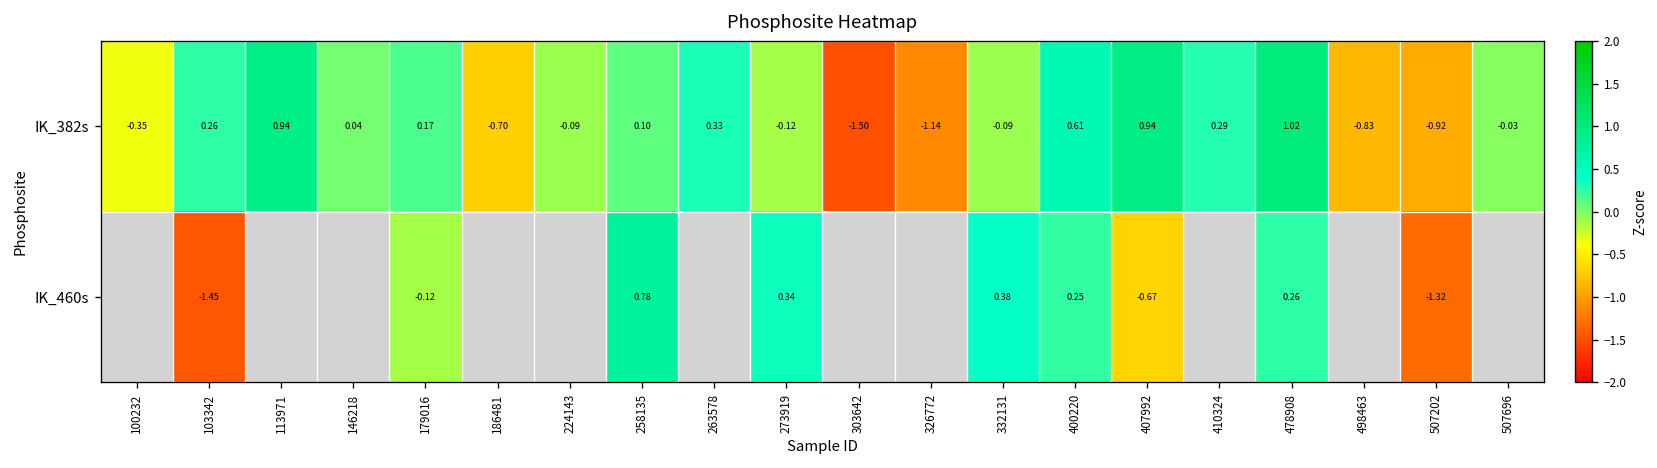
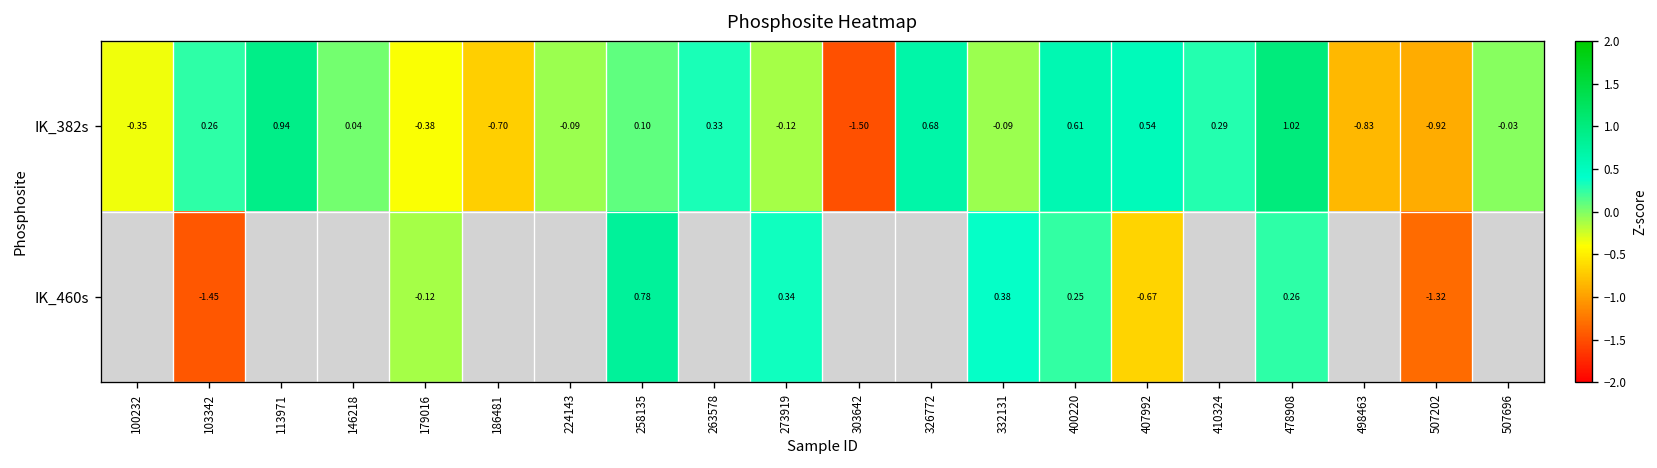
IK_382s, 179016: 0.17 -> -0.38
IK_382s, 326772: -1.14 -> 0.68
IK_382s, 407992: 0.94 -> 0.54
